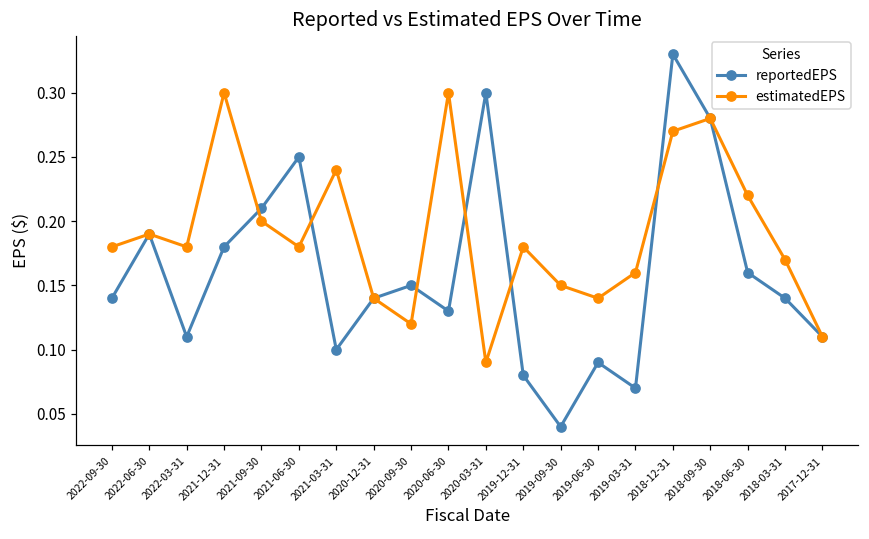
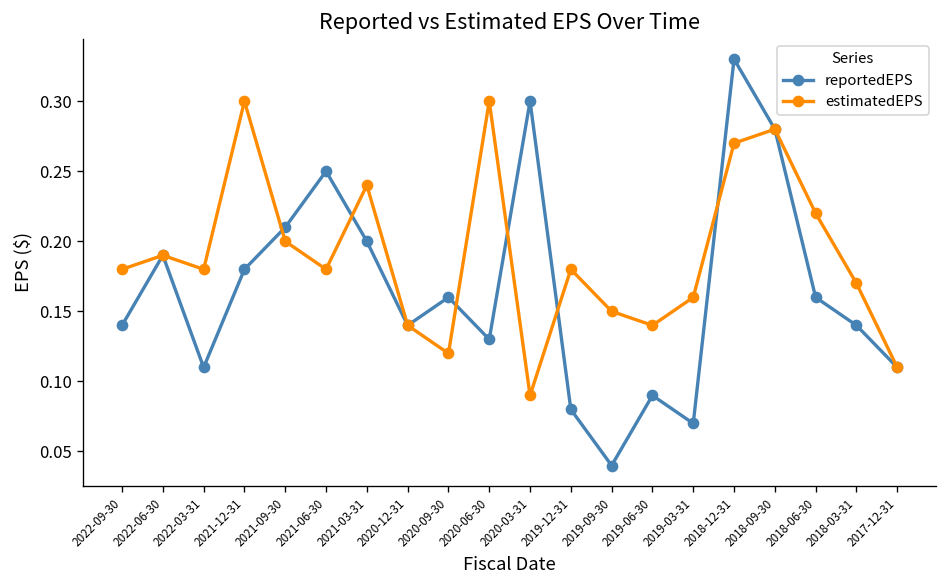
reportedEPS, 2021-03-31: 0.1 -> 0.2
reportedEPS, 2020-09-30: 0.15 -> 0.16
